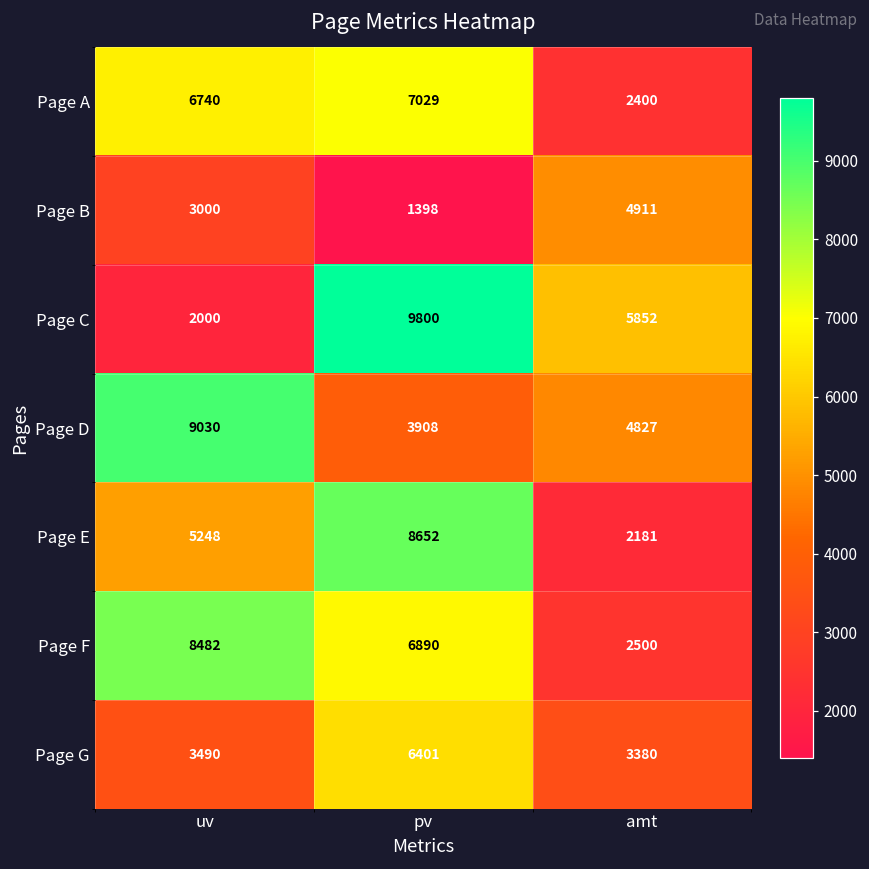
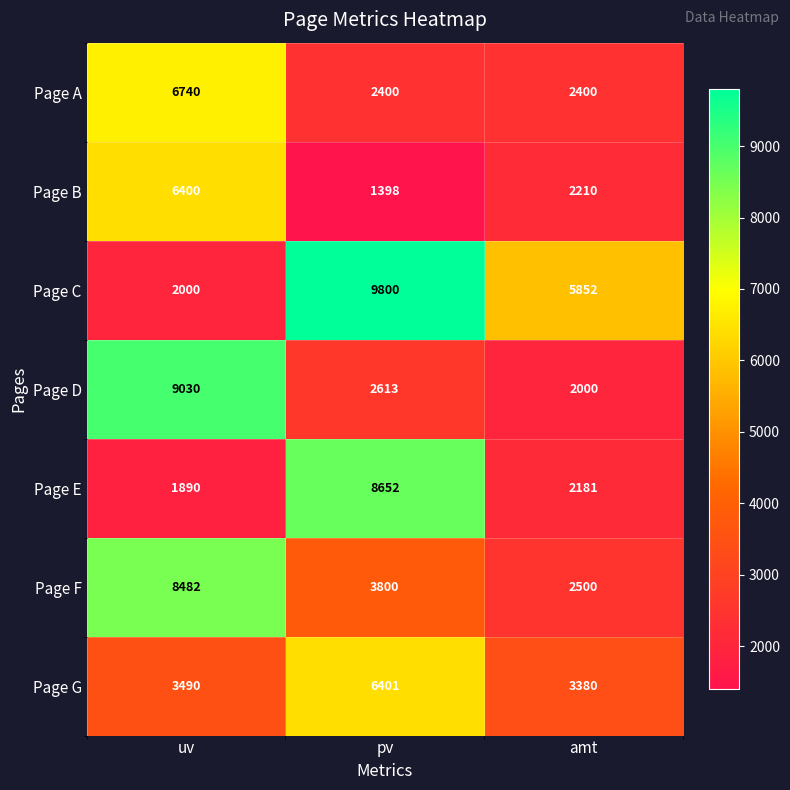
Page A, pv: 7029 -> 2400
Page B, uv: 3000 -> 6400
Page B, amt: 4911 -> 2210
Page D, pv: 3908 -> 2613
Page D, amt: 4827 -> 2000
Page E, uv: 5248 -> 1890
Page F, pv: 6890 -> 3800
